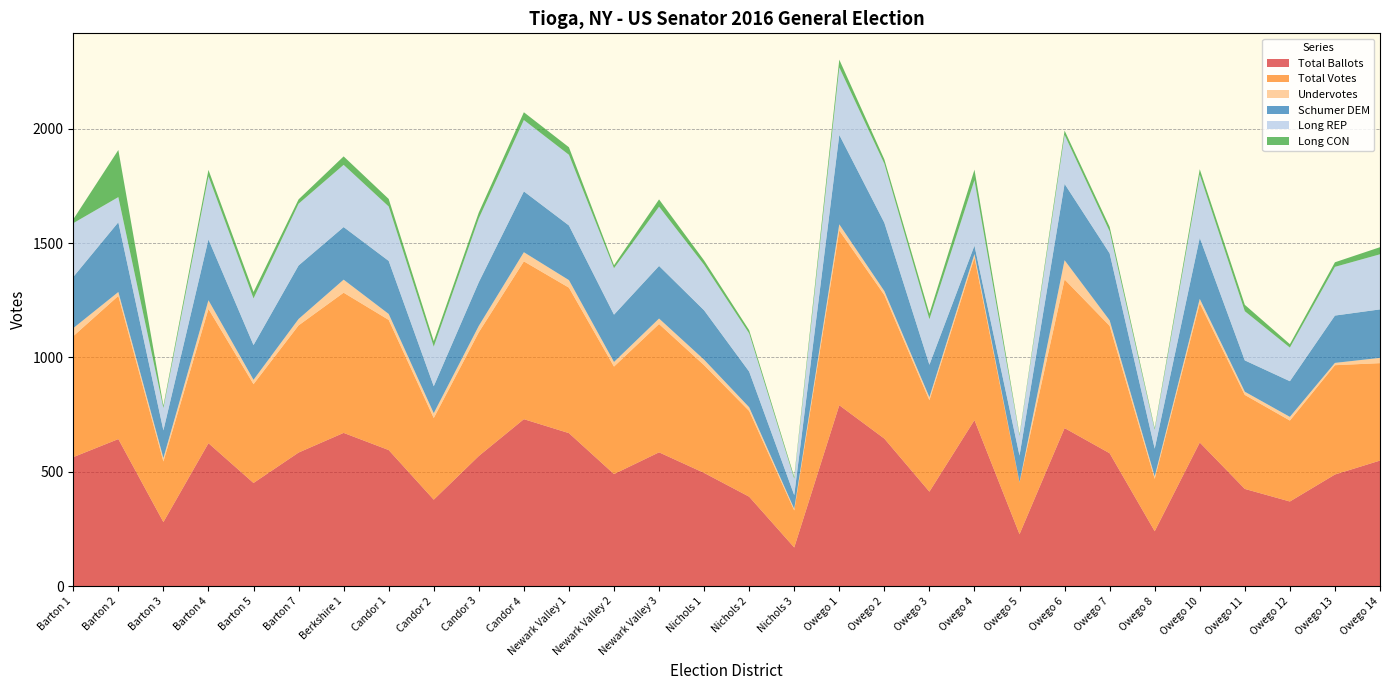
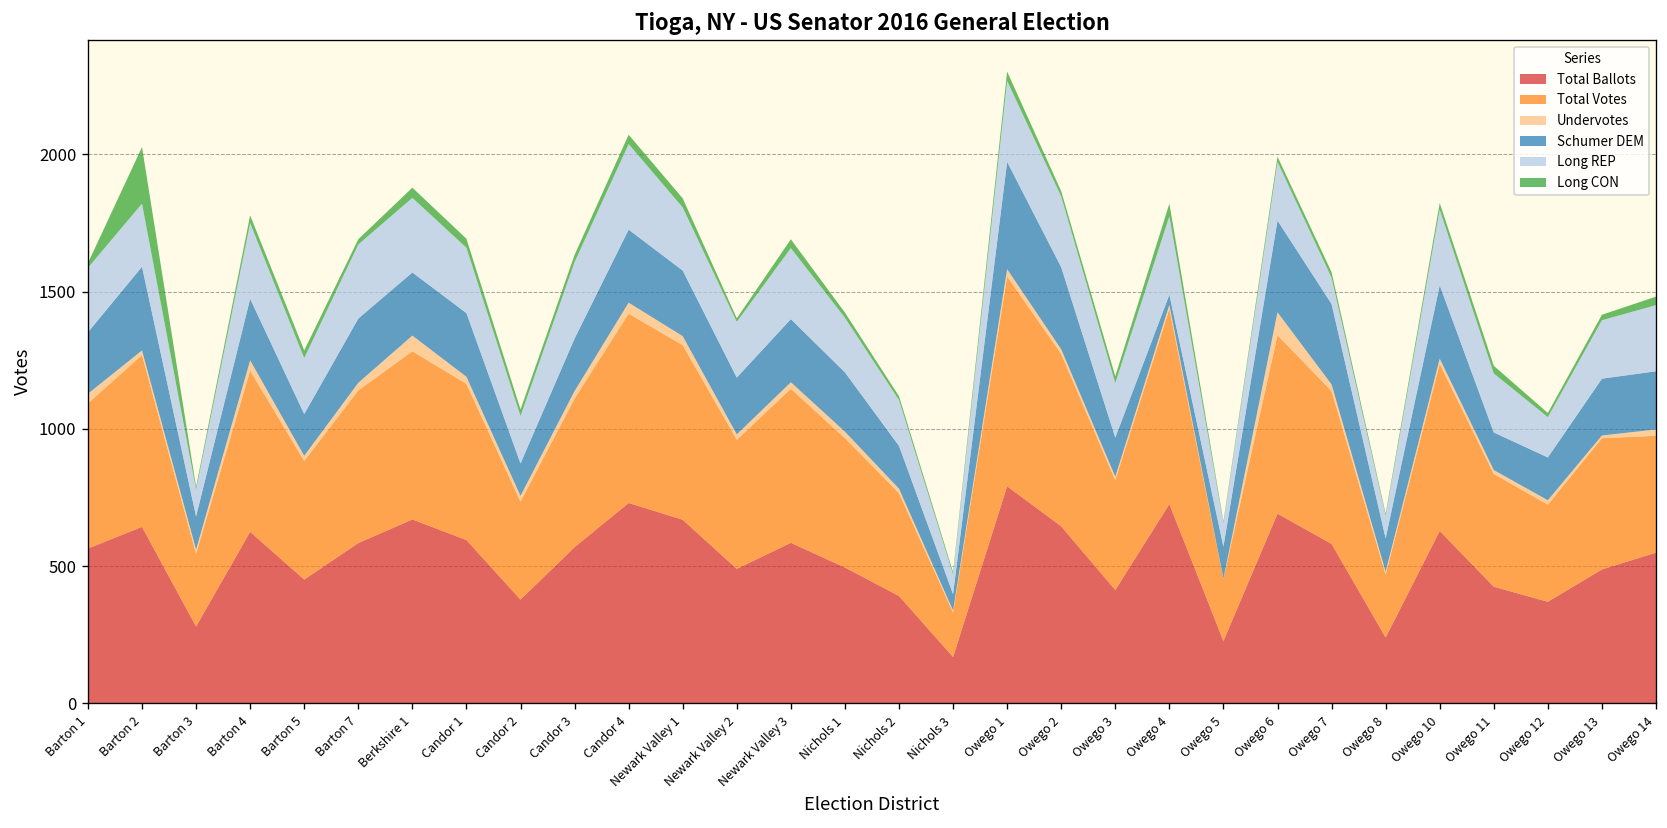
Long REP, Barton 2: 110 -> 230
Schumer DEM, Barton 4: 270 -> 220
Long REP, Newark Valley 1: 310 -> 230
